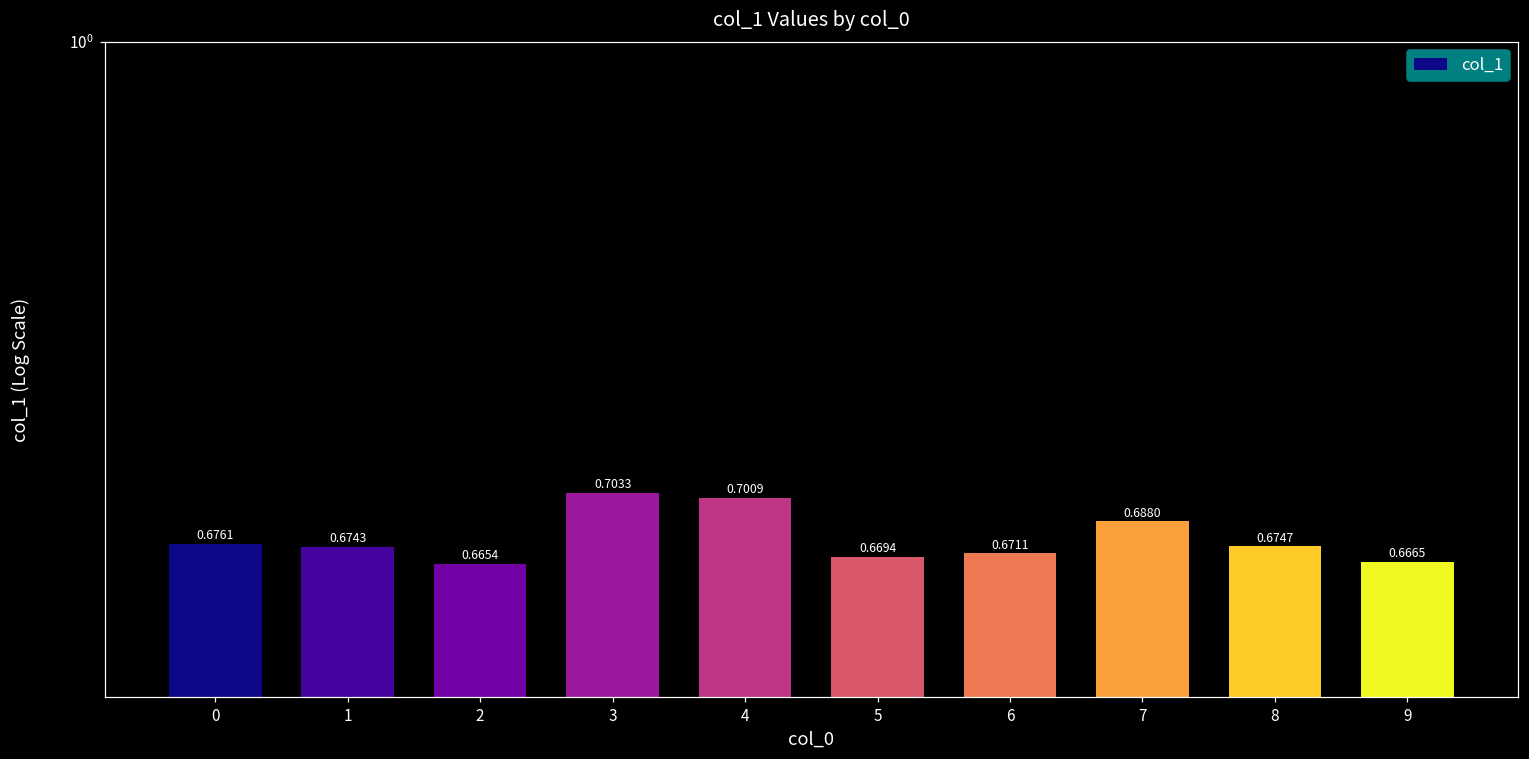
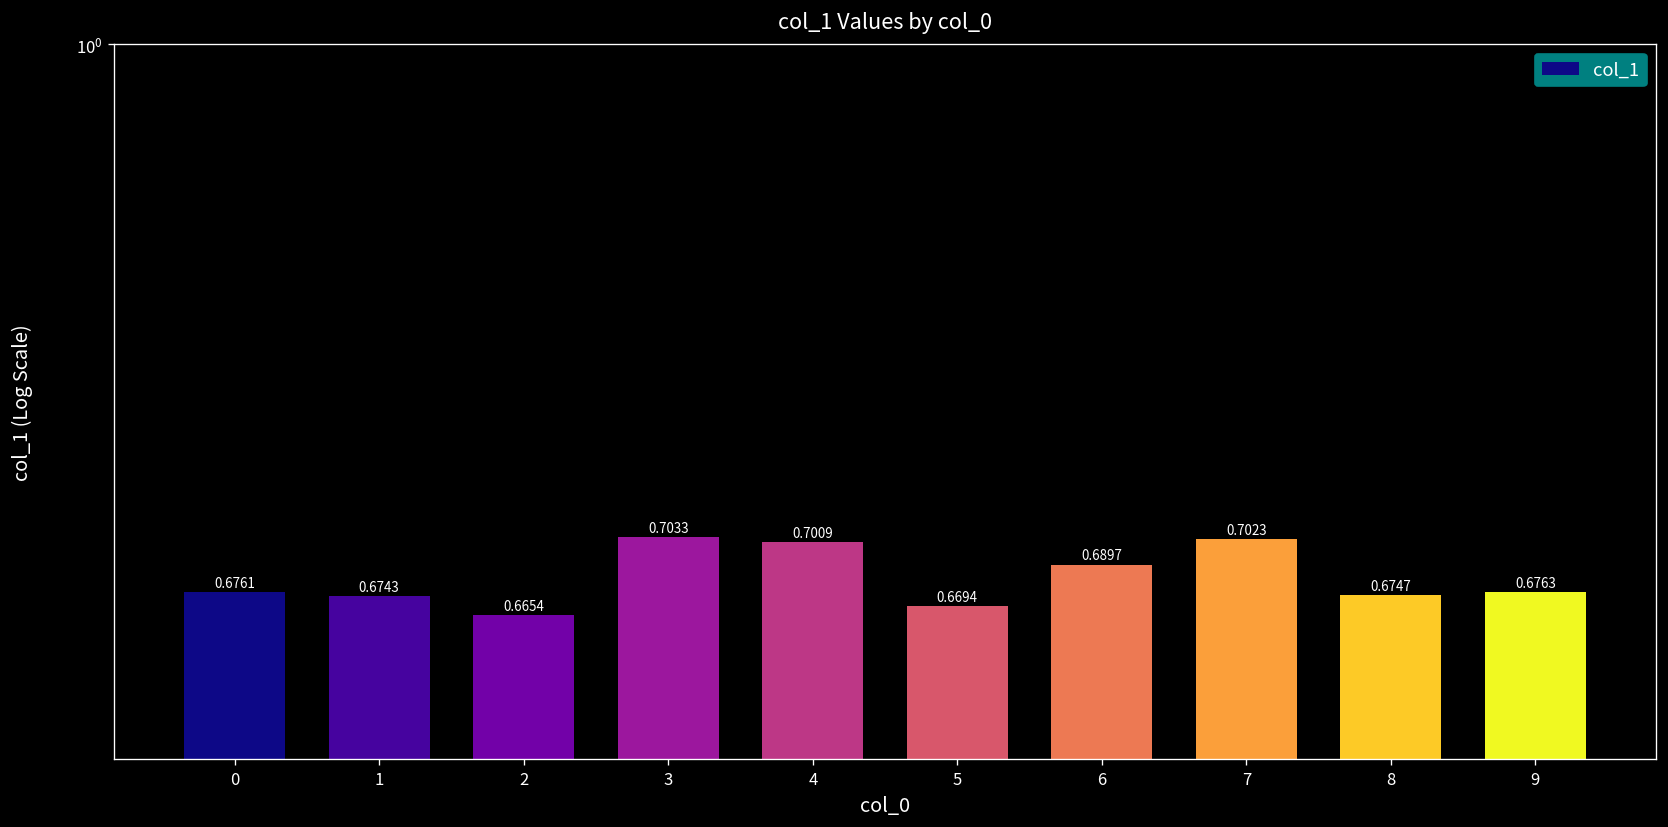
6: 0.6711 -> 0.6897
7: 0.6880 -> 0.7023
9: 0.6665 -> 0.6763
